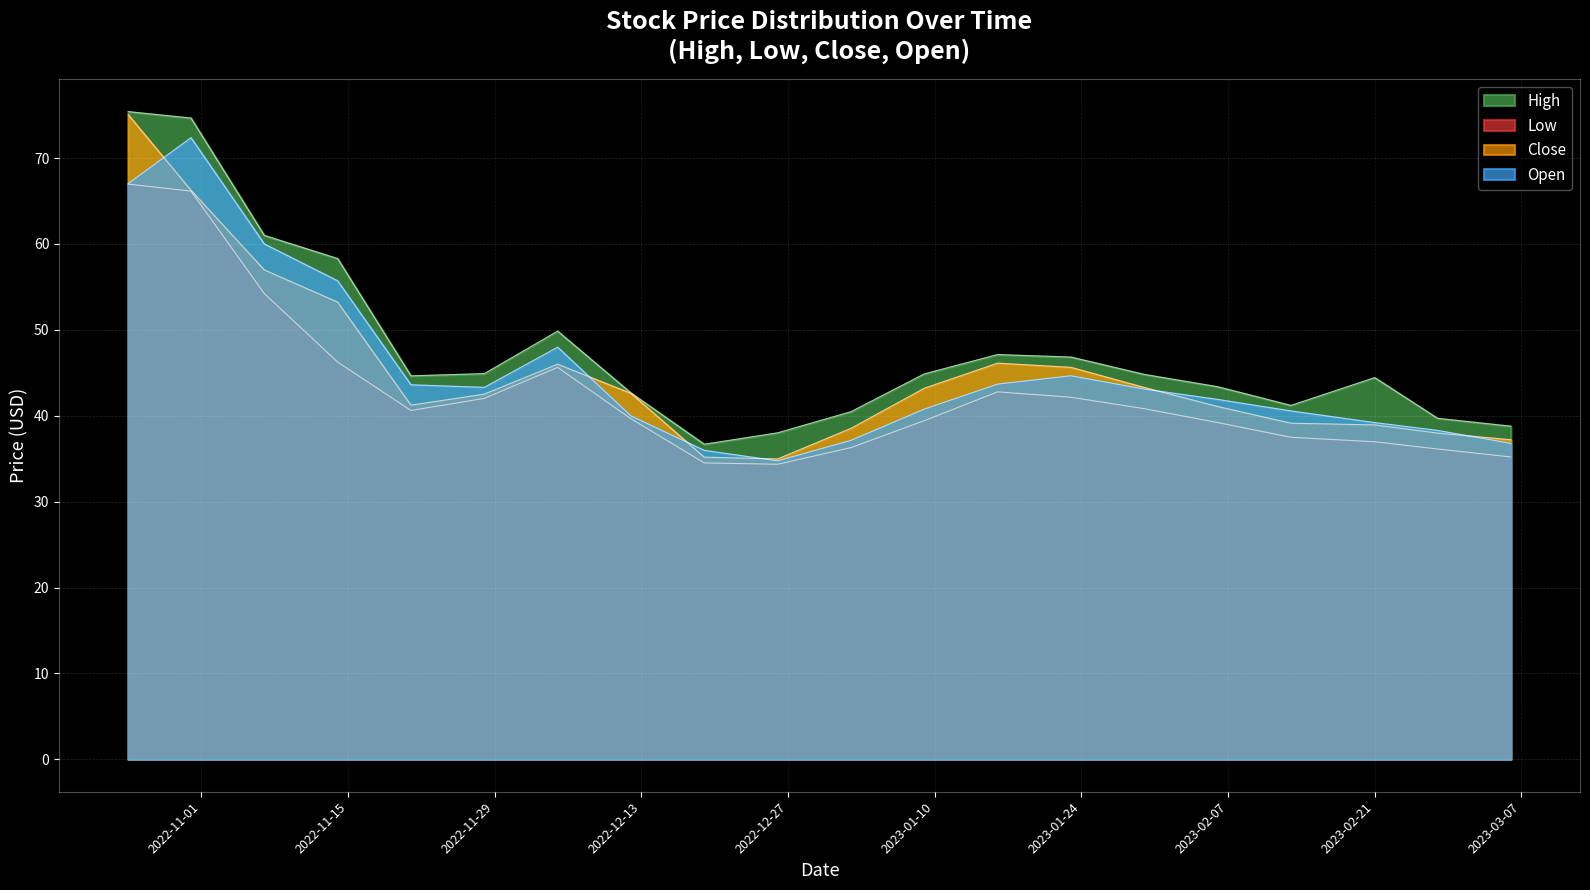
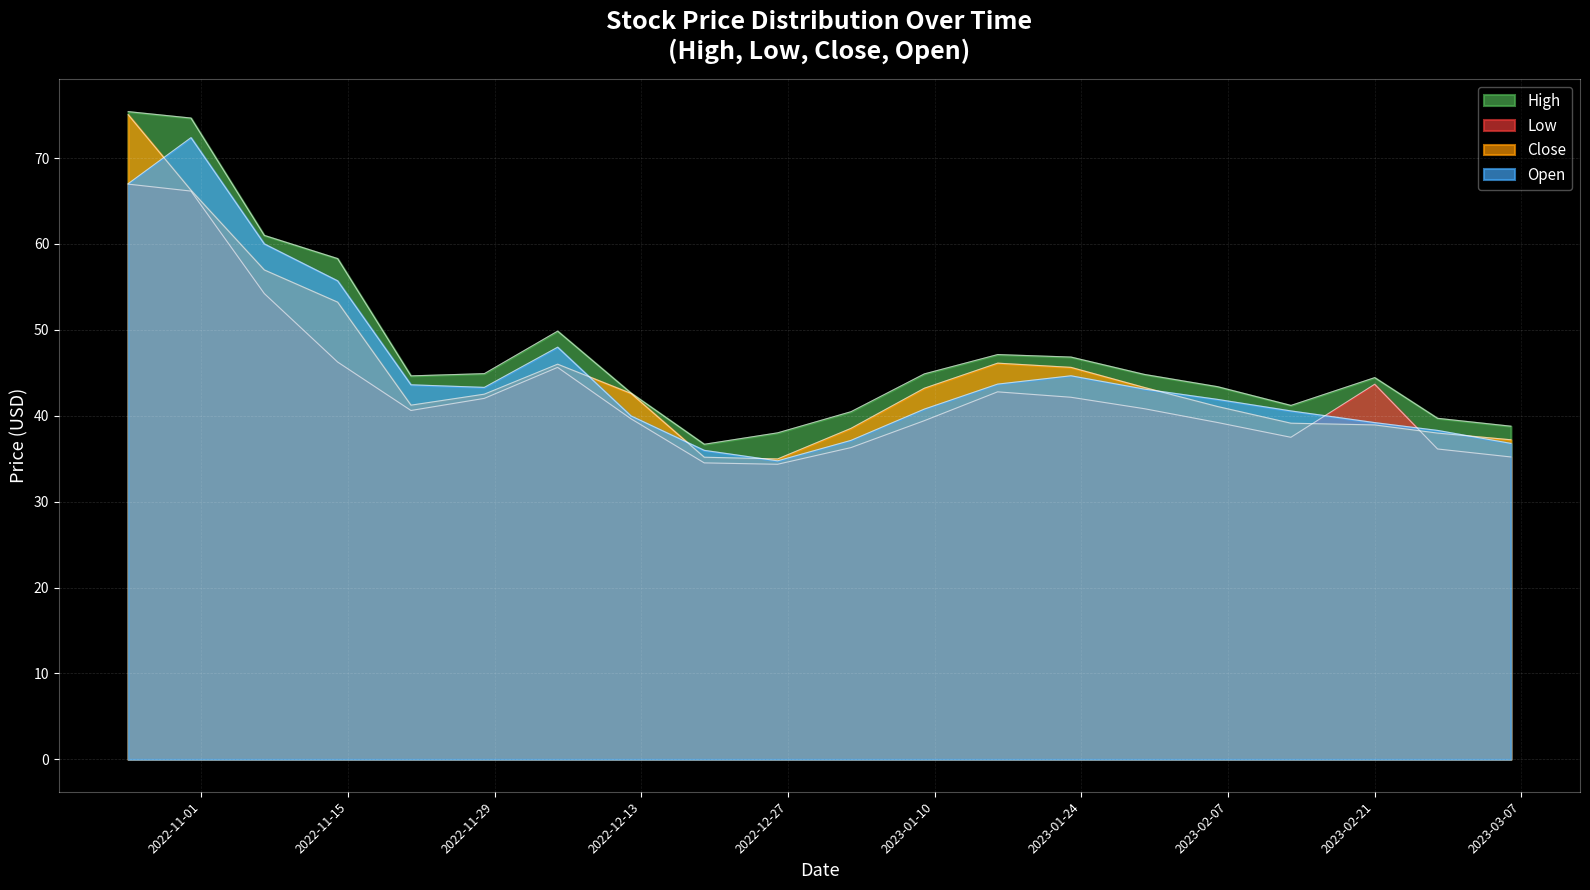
Low, 2023-02-21: 37 -> 44
